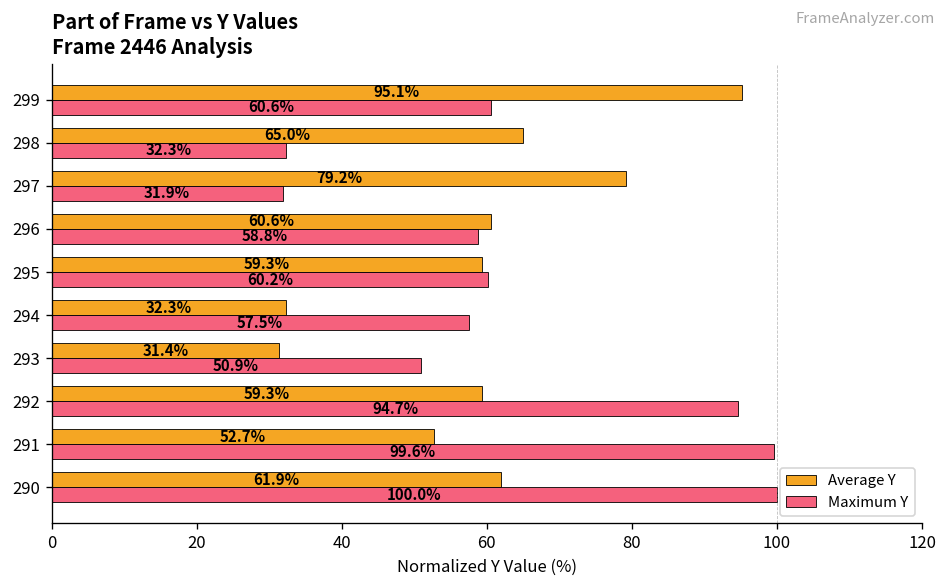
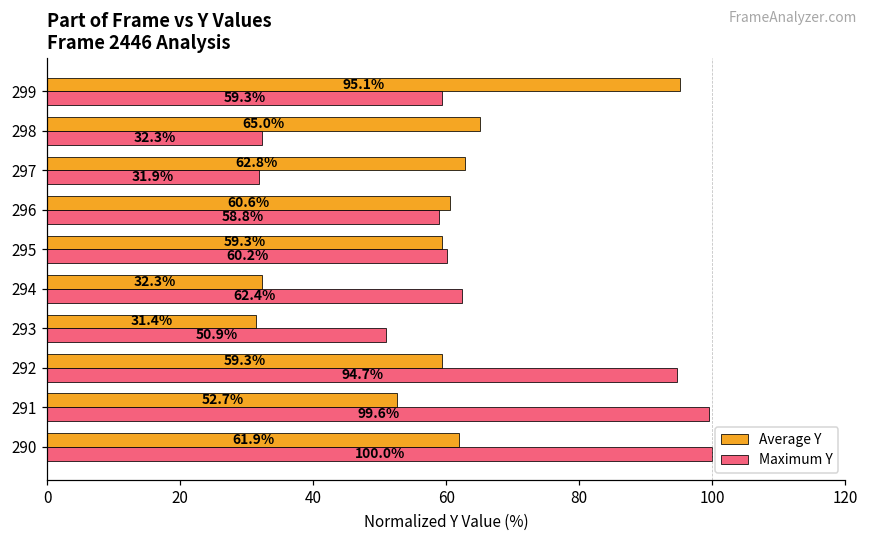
Maximum Y, 299: 60.6% -> 59.3%
Average Y, 297: 79.2% -> 62.8%
Maximum Y, 294: 57.5% -> 62.4%
